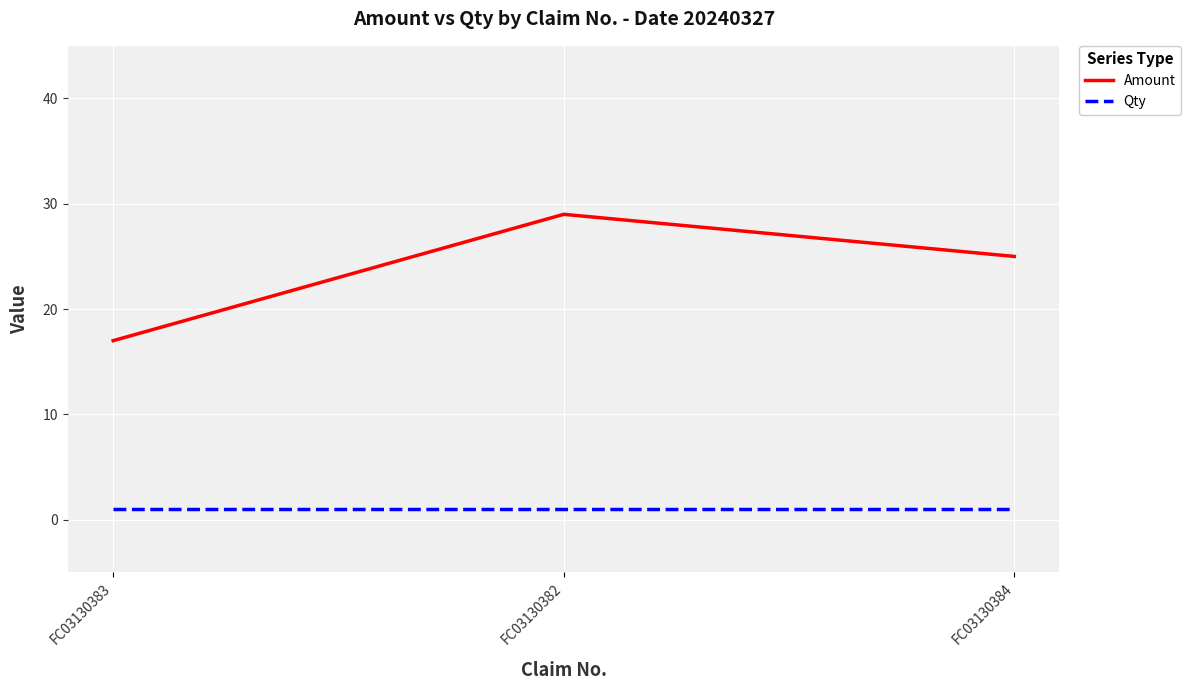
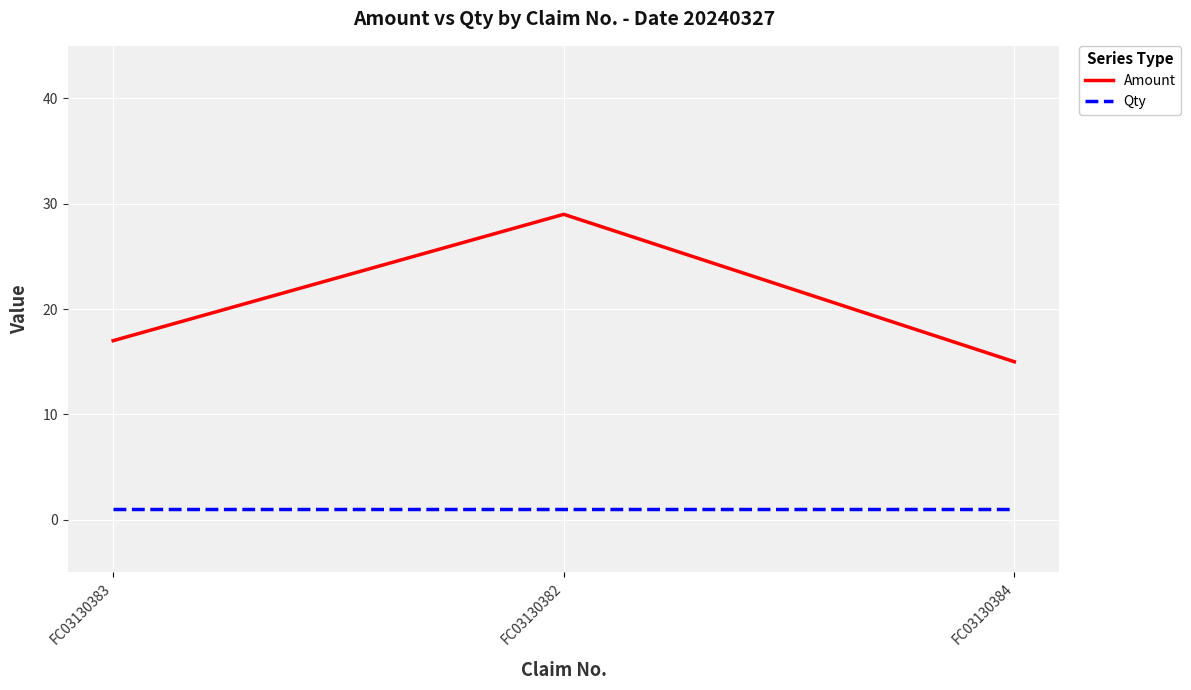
Amount, FC03130384: 25 -> 15
